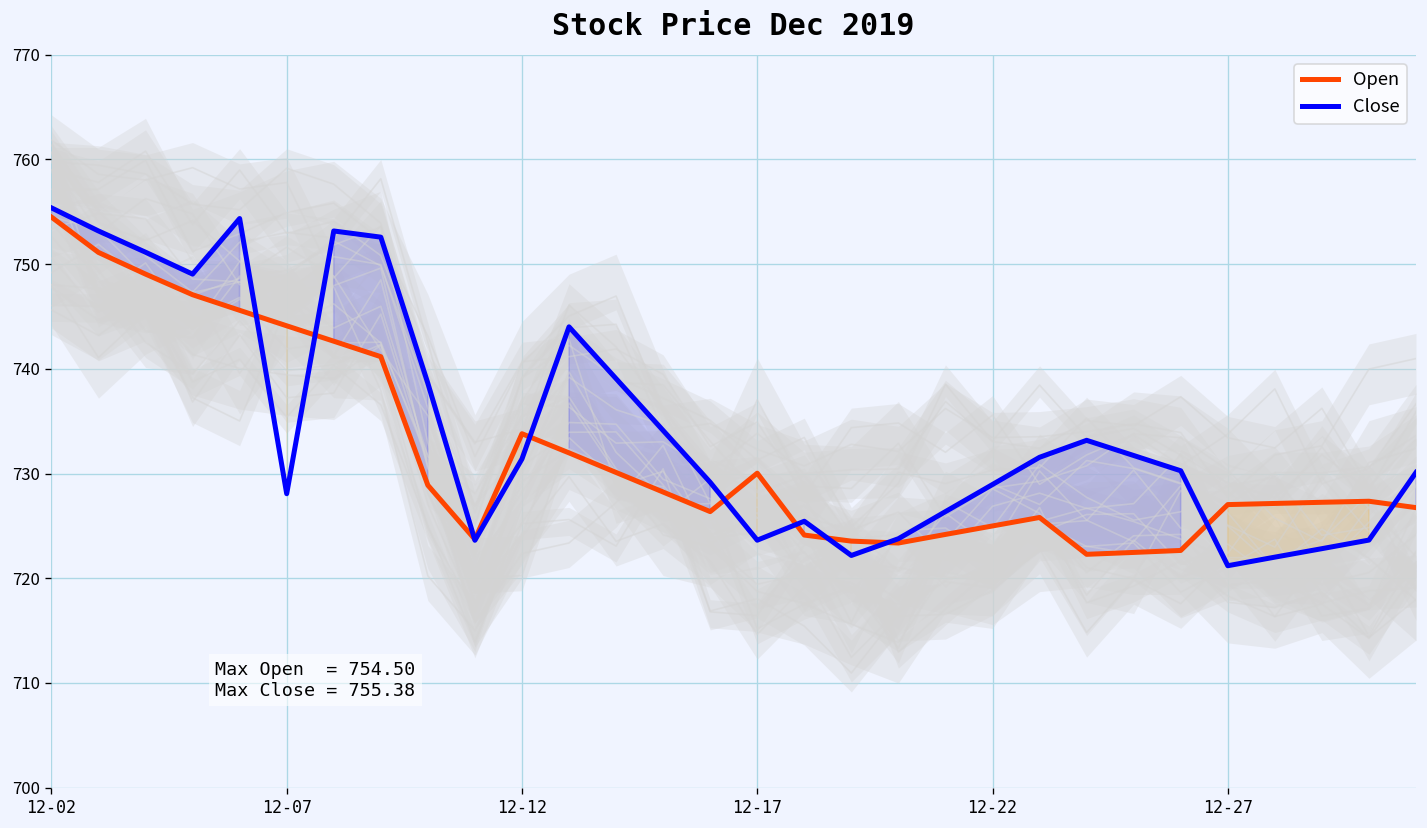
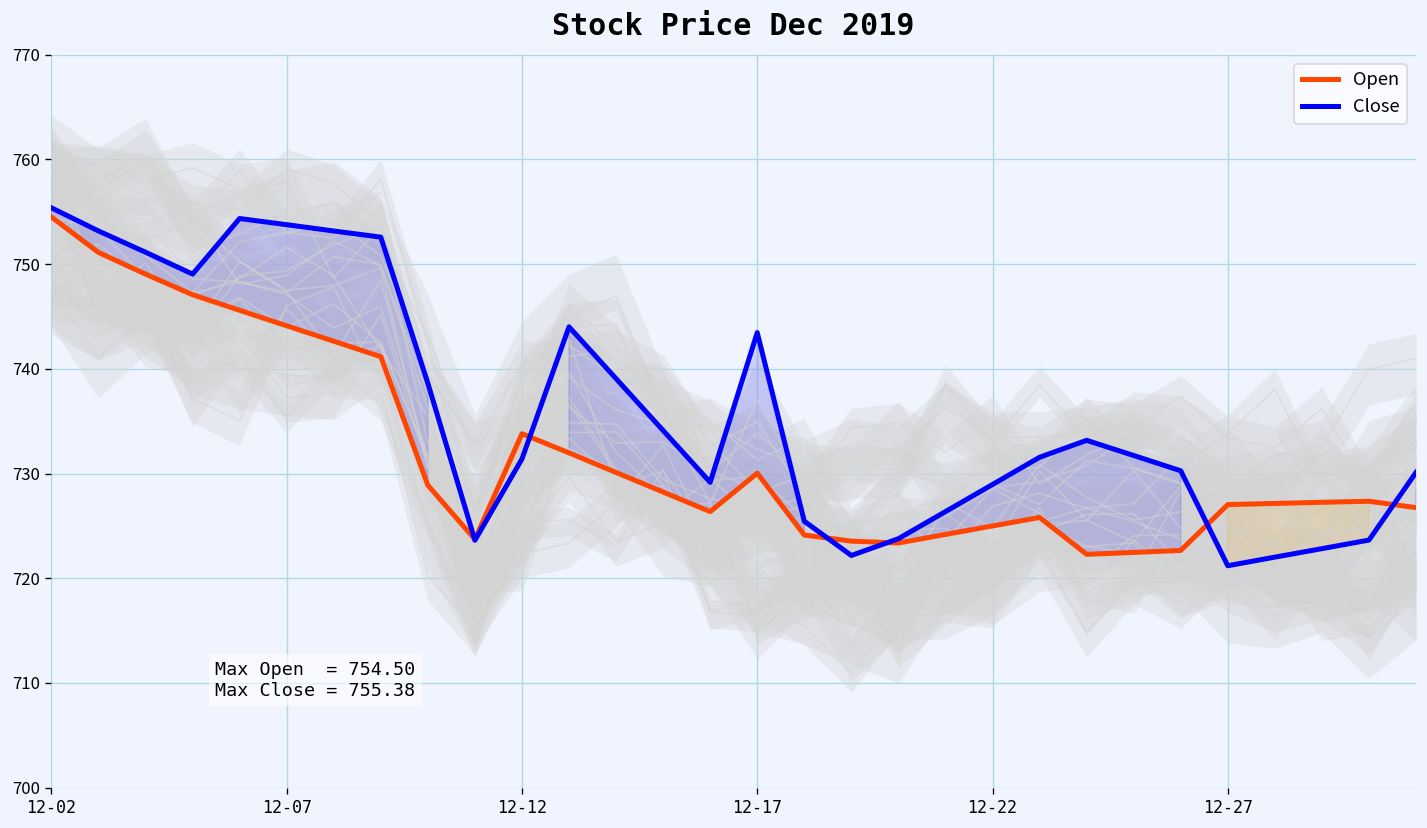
Close, 12-07: 728 -> 754
Close, 12-17: 724 -> 743
